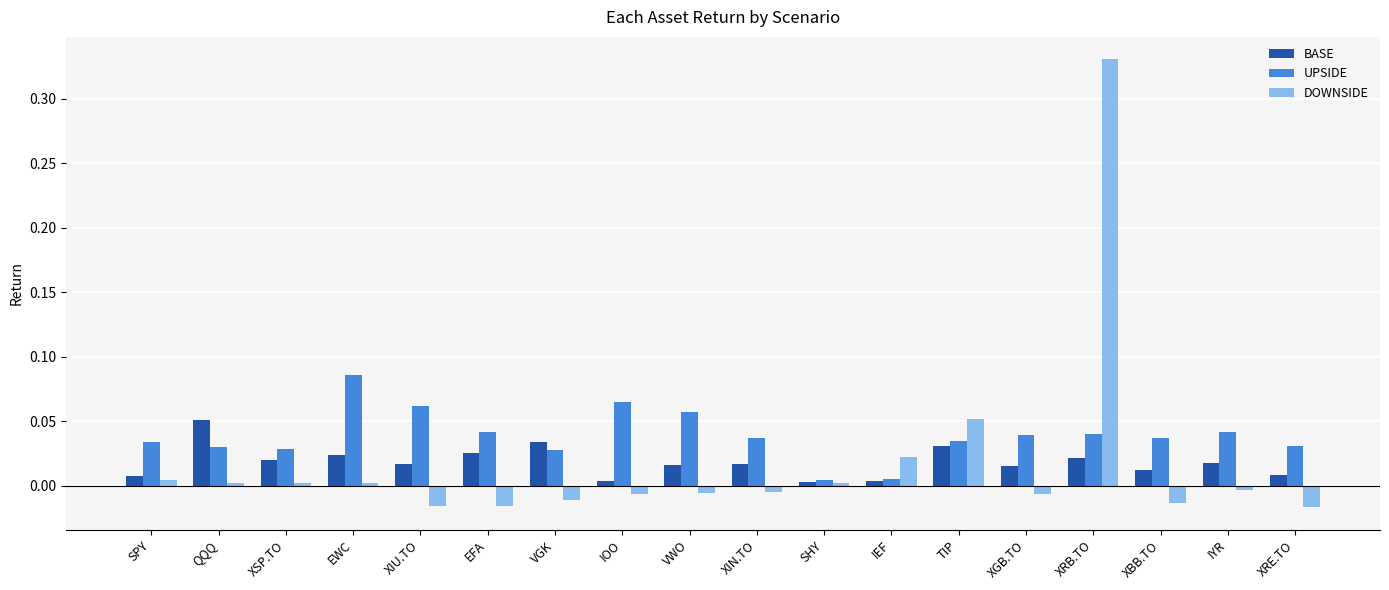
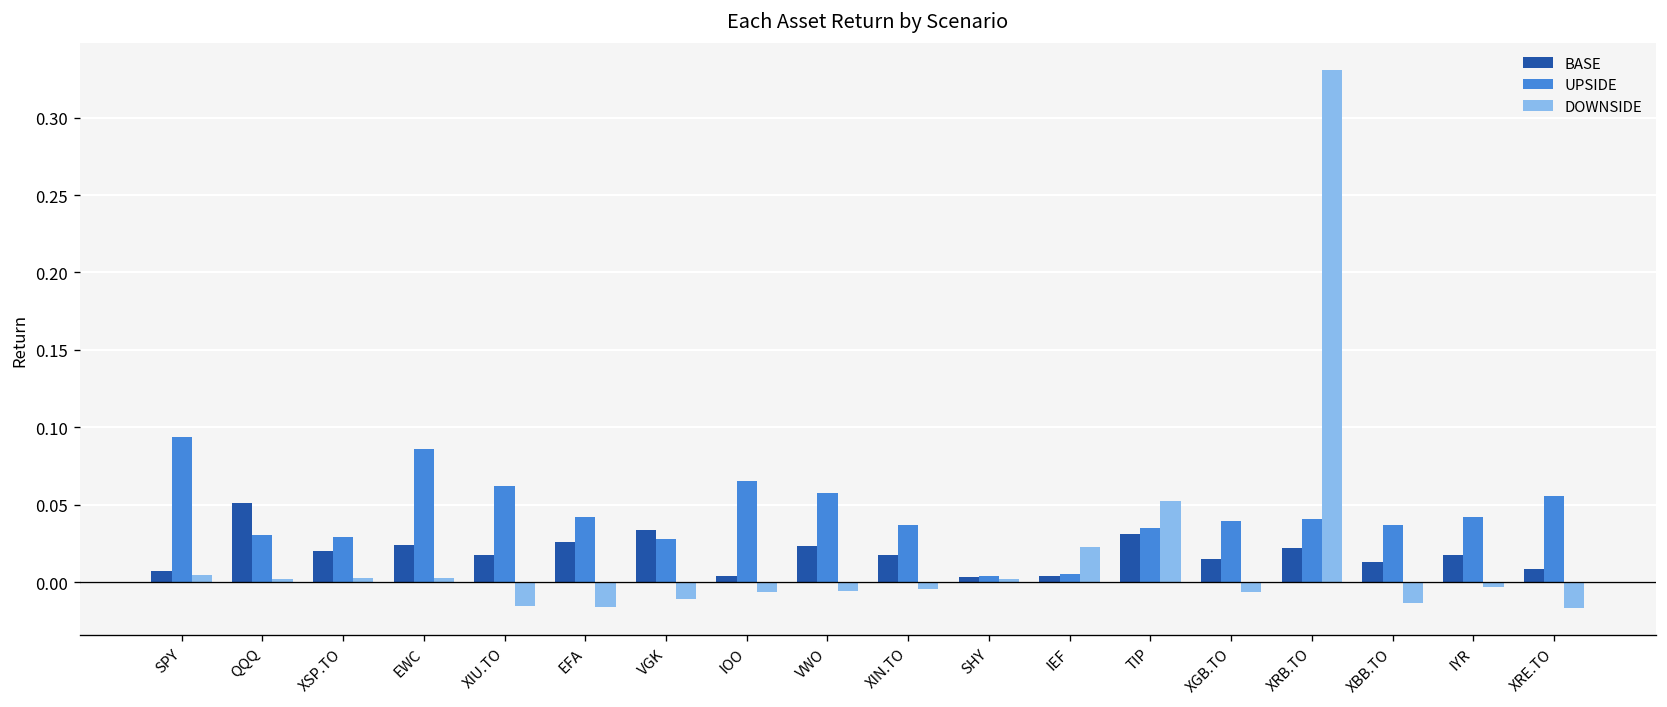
UPSIDE, SPY: 0.034 -> 0.094
BASE, VWO: 0.016 -> 0.023
UPSIDE, XRE.TO: 0.031 -> 0.056
